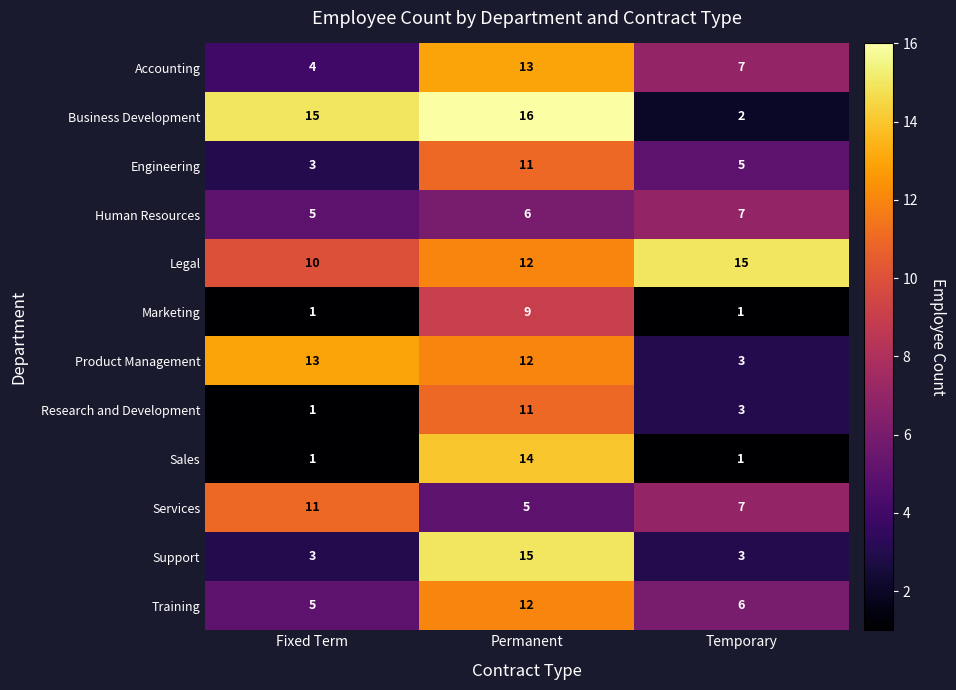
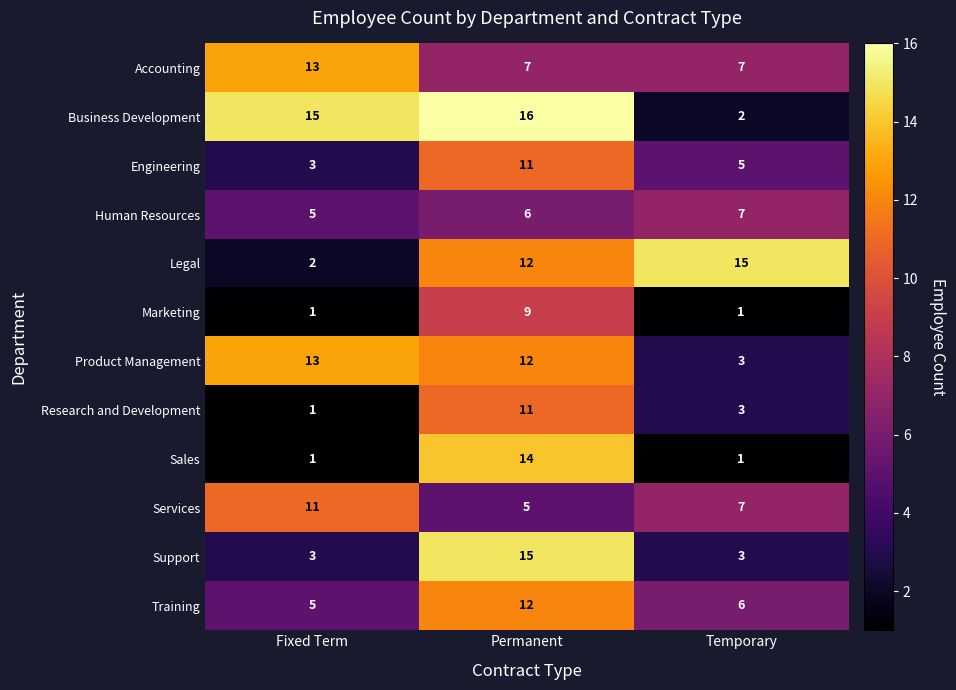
Accounting, Fixed Term: 4 -> 13
Accounting, Permanent: 13 -> 7
Legal, Fixed Term: 10 -> 2
